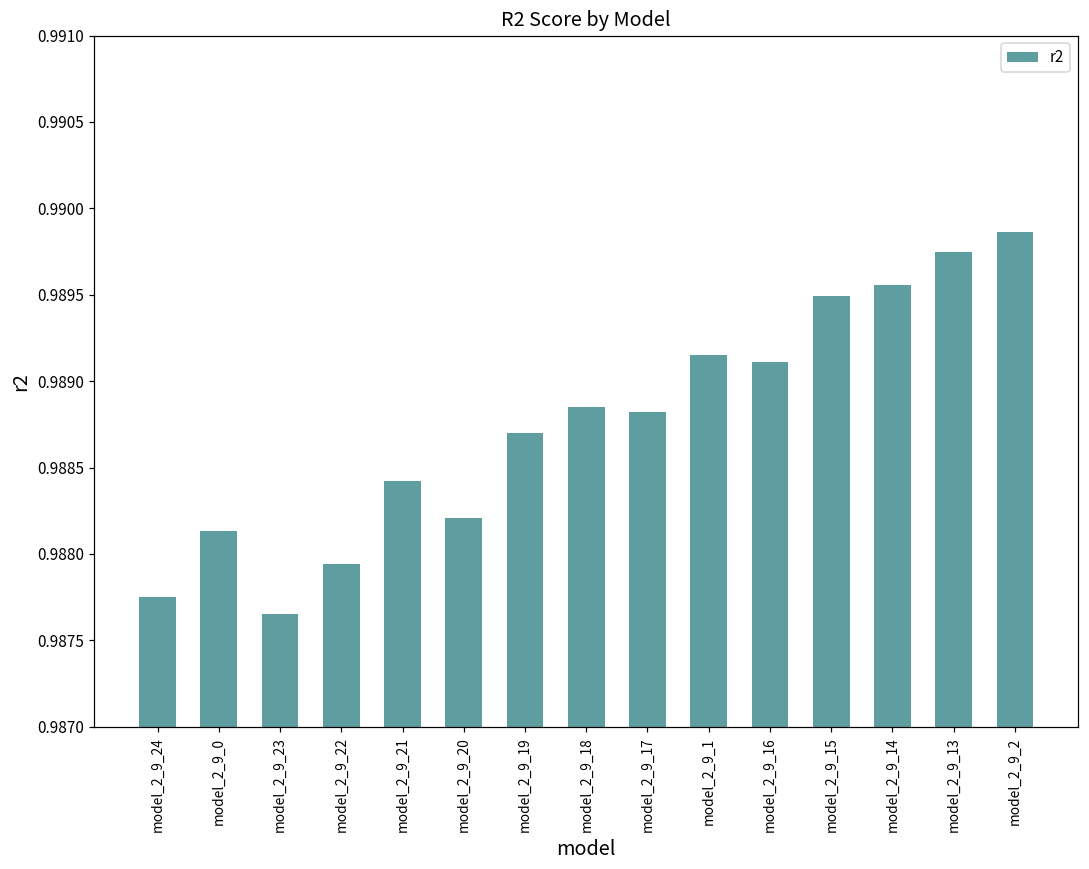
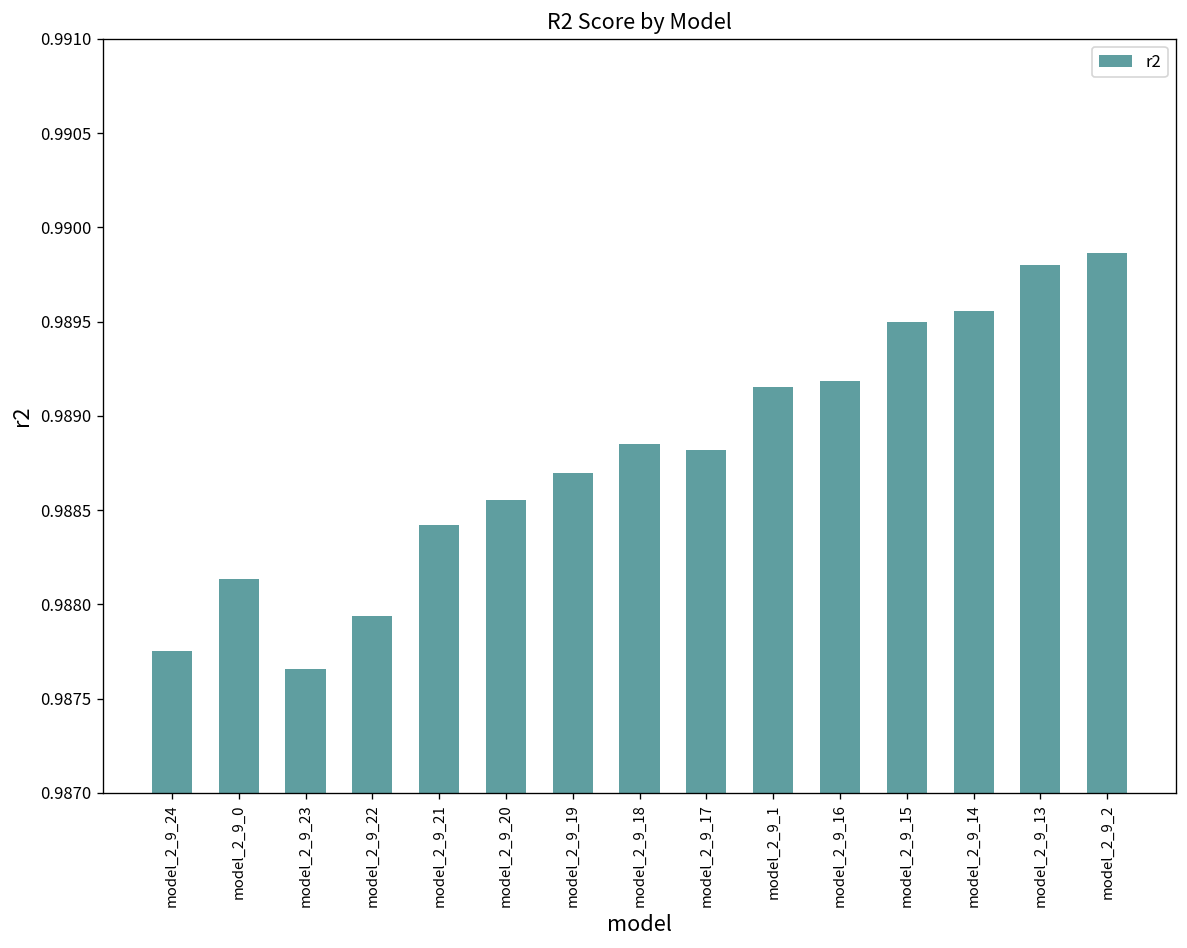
model_2_9_20: 0.98821 -> 0.98856
model_2_9_16: 0.98911 -> 0.98919
model_2_9_13: 0.98975 -> 0.98980
